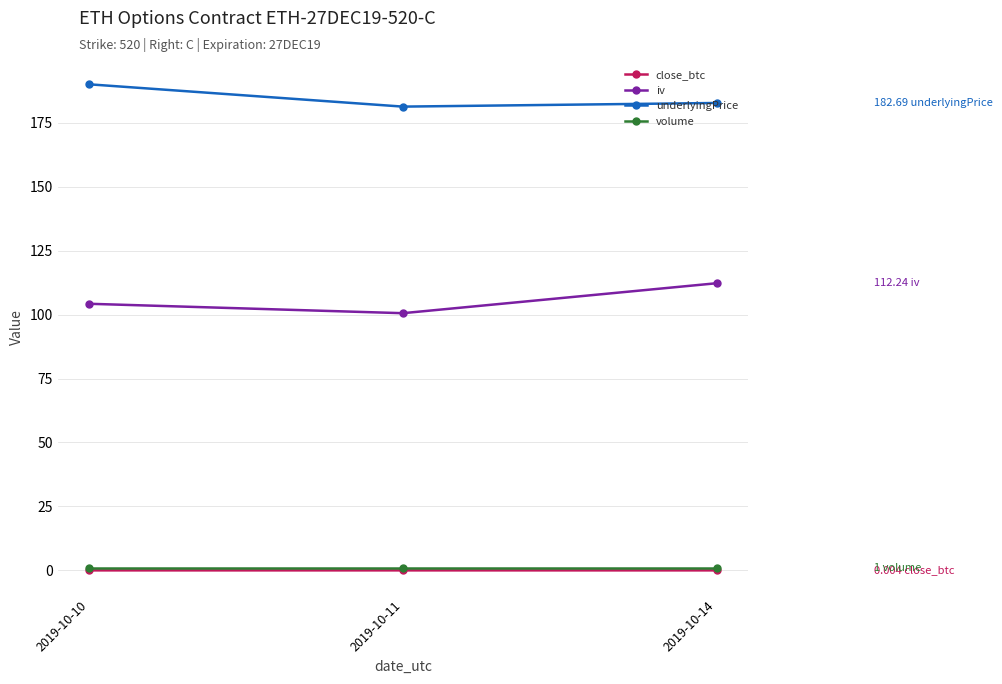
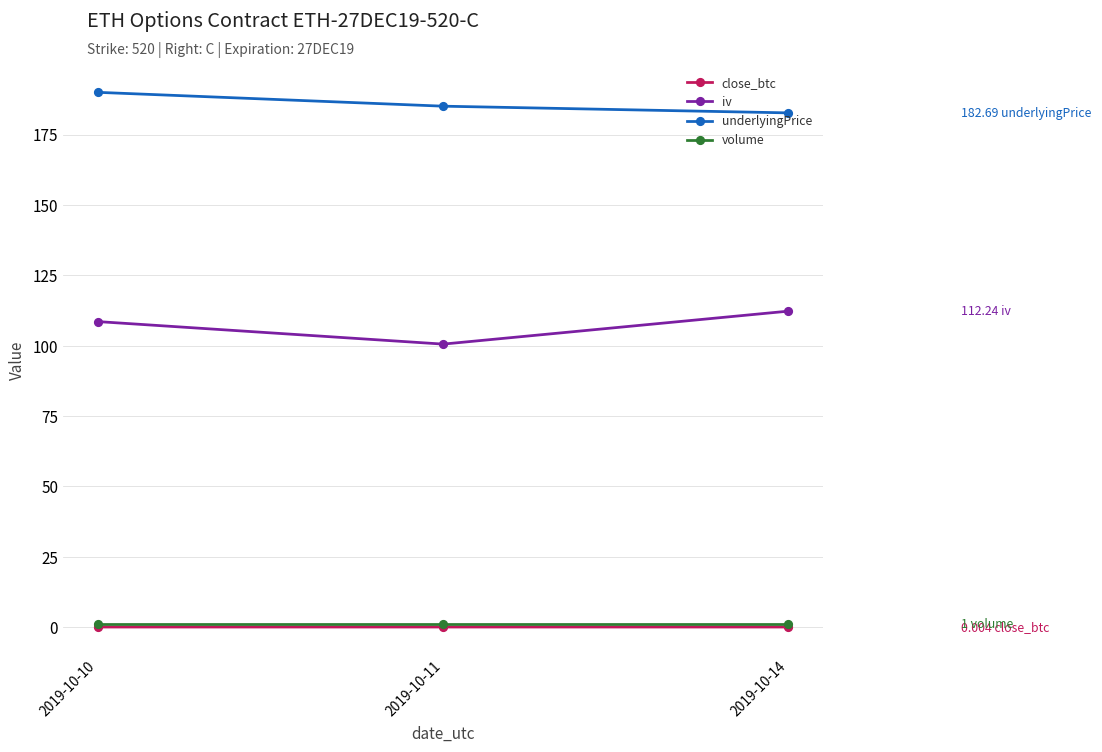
iv, 2019-10-10: 104 -> 109
underlyingPrice, 2019-10-11: 181 -> 185
